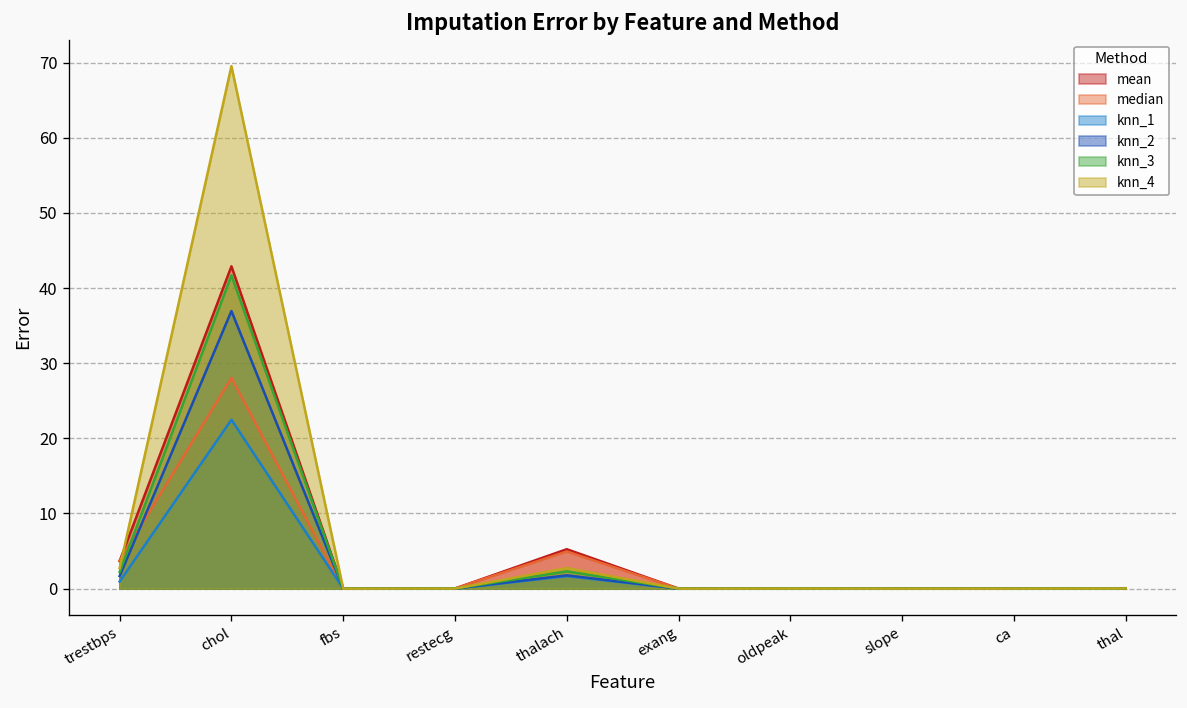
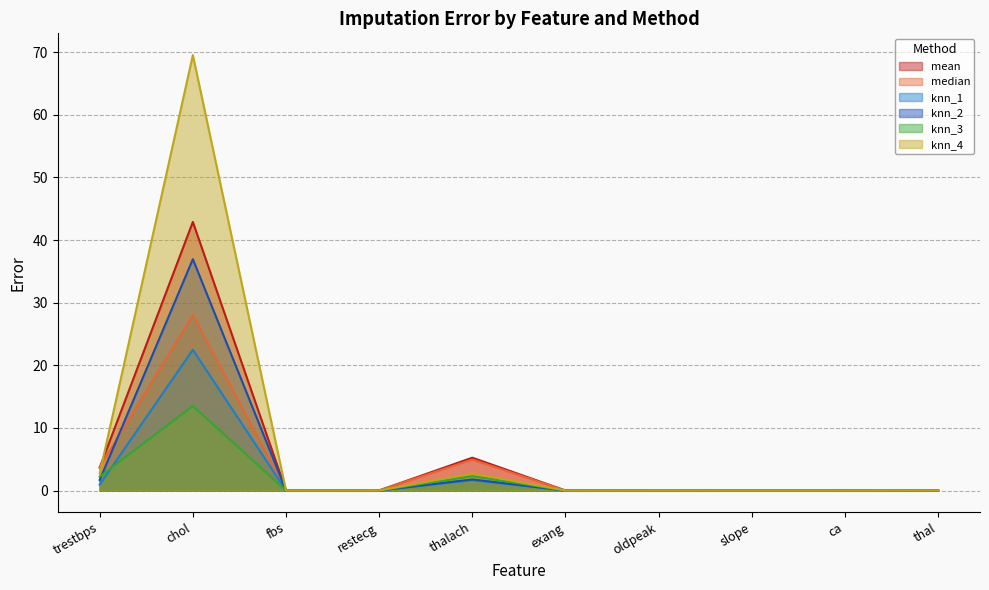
knn_3, chol: 42 -> 14
